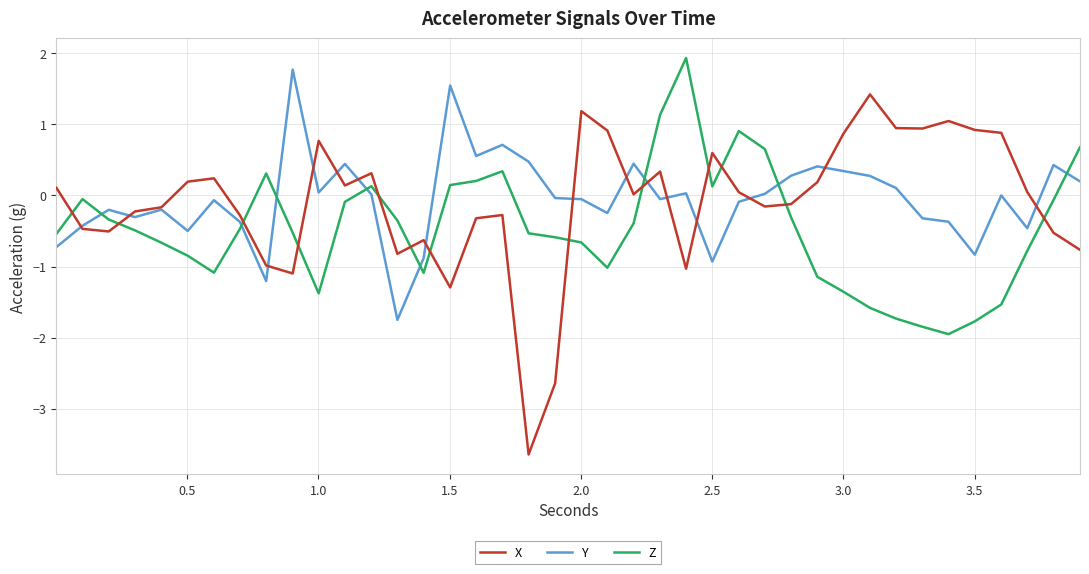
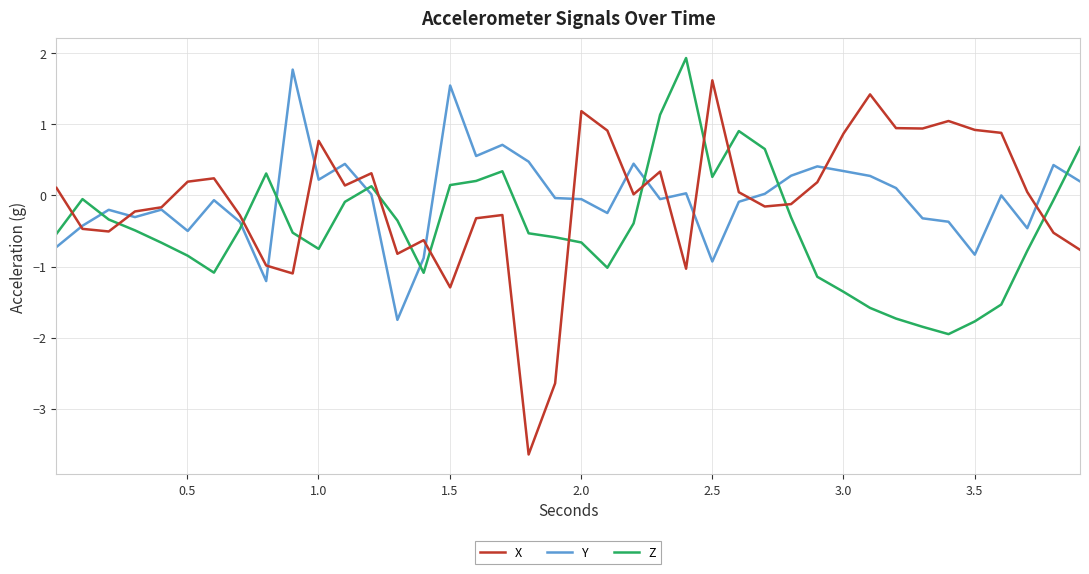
Y, 1.0: 0.0 -> 0.2
Z, 1.0: -1.4 -> -0.8
X, 2.5: 0.6 -> 1.6
Z, 2.5: 0.1 -> 0.3
